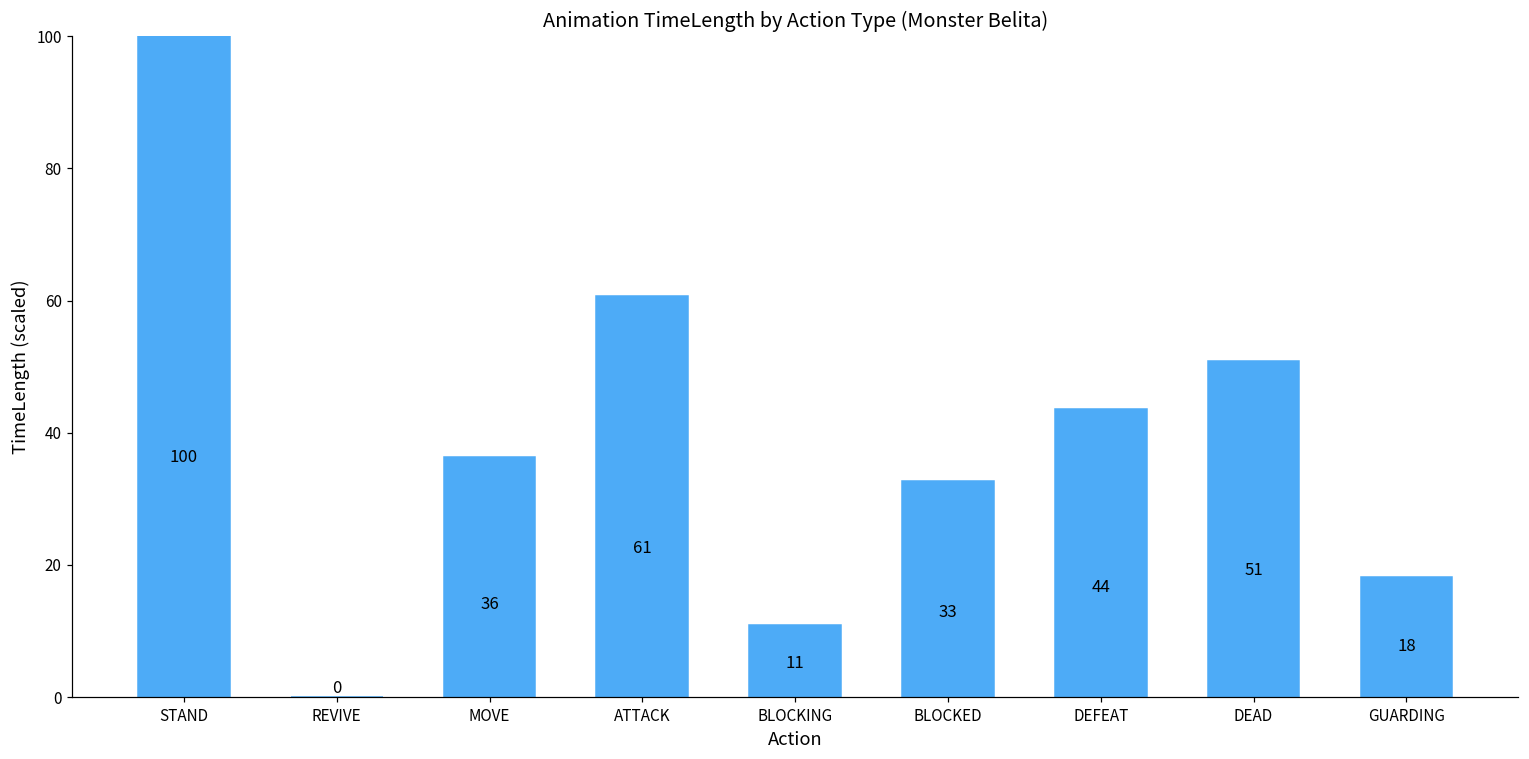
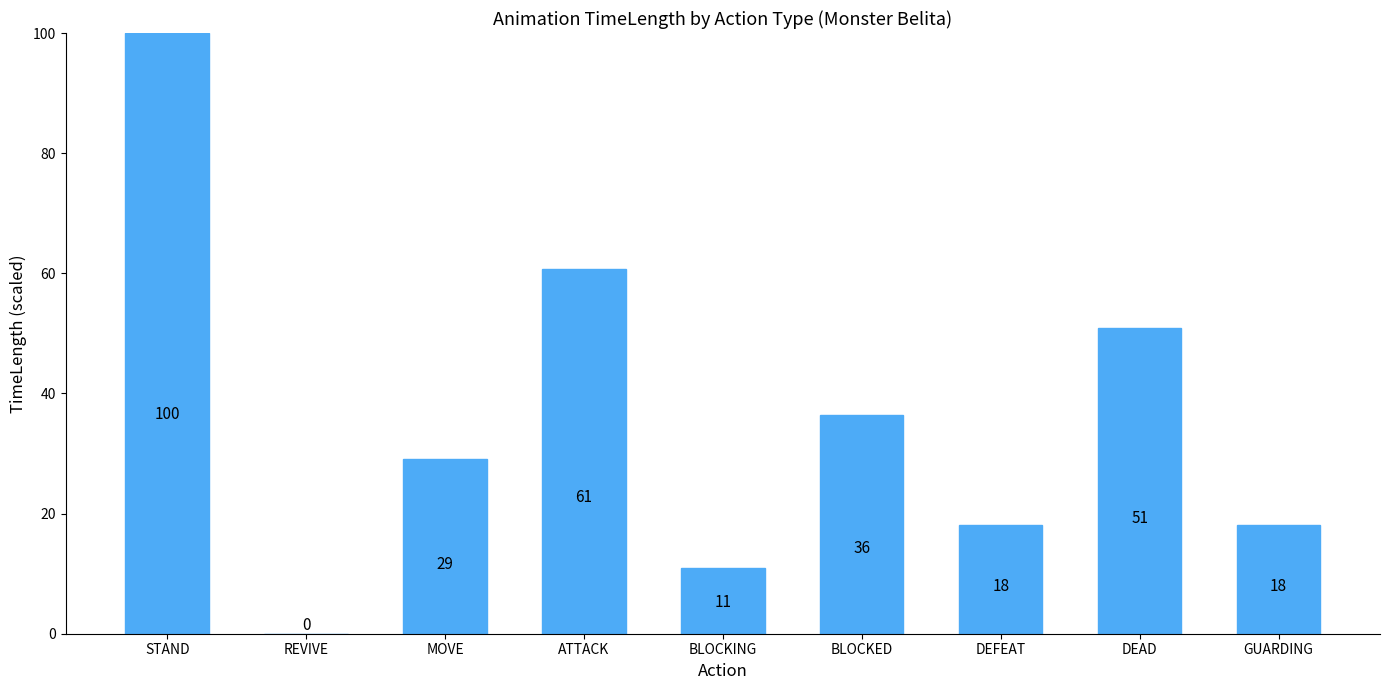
MOVE: 36 -> 29
BLOCKED: 33 -> 36
DEFEAT: 44 -> 18
